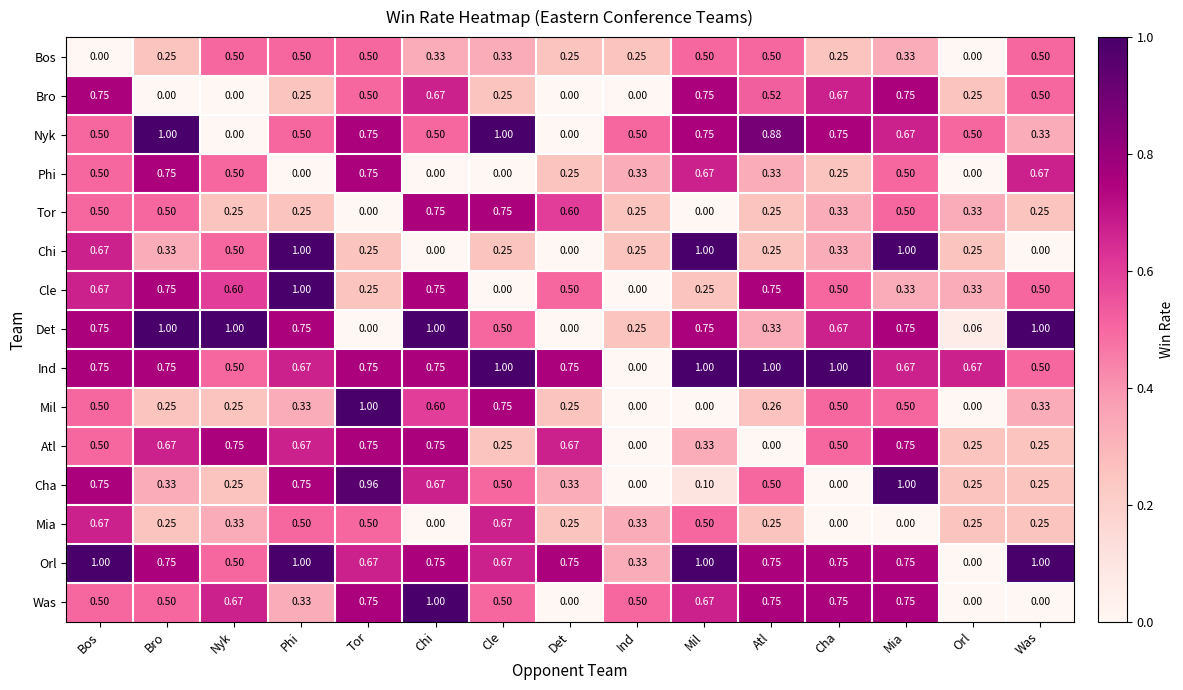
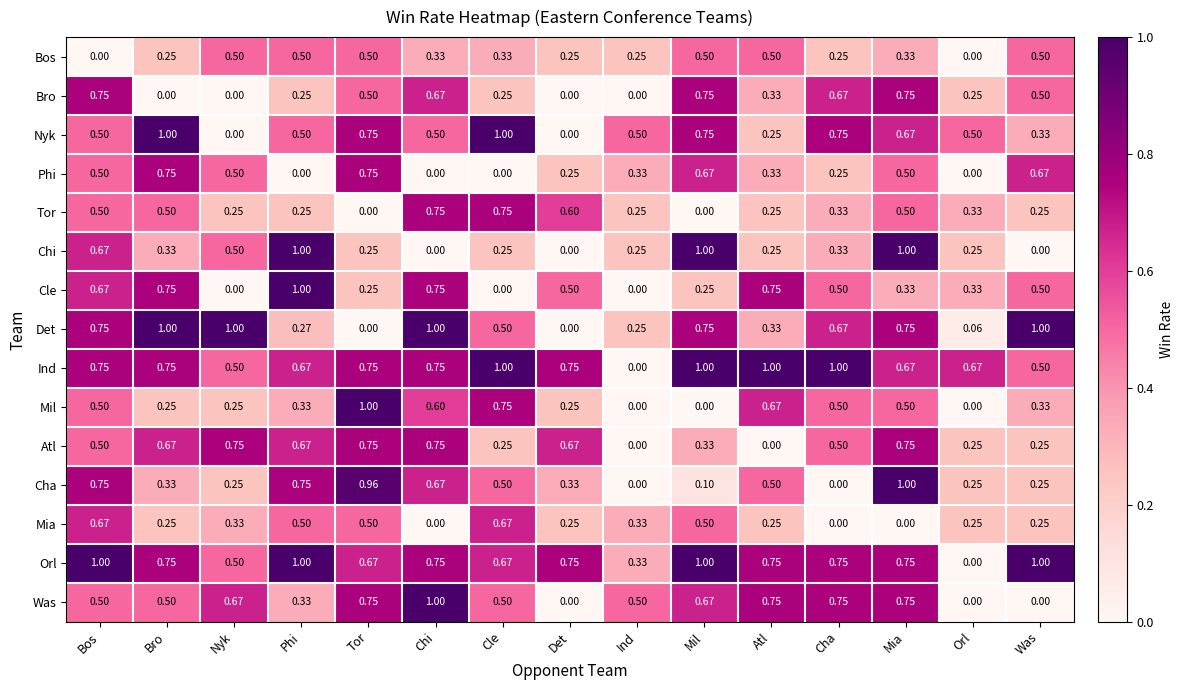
Bro, Atl: 0.52 -> 0.33
Nyk, Atl: 0.88 -> 0.25
Cle, Nyk: 0.60 -> 0.00
Det, Phi: 0.75 -> 0.27
Mil, Atl: 0.26 -> 0.67
